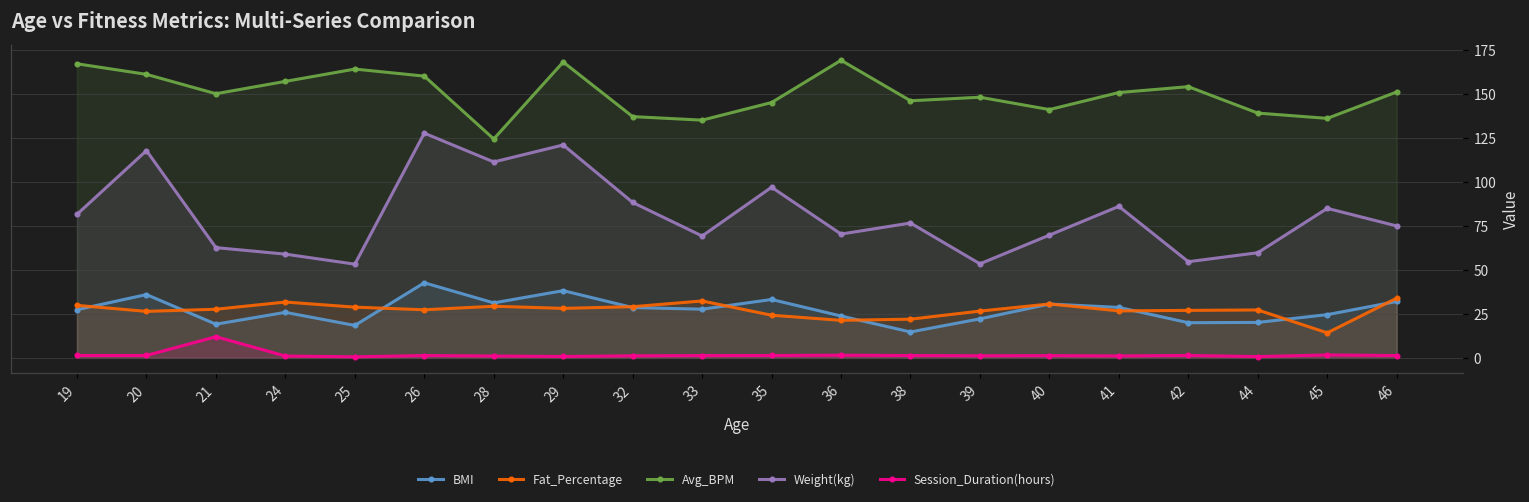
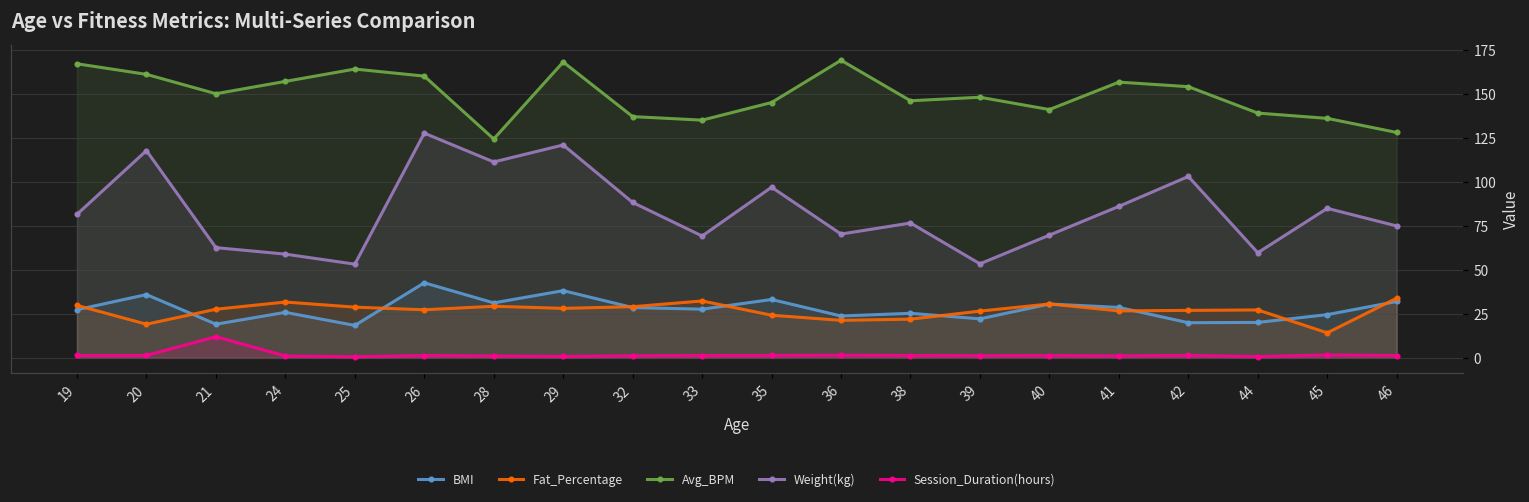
Fat_Percentage, 20: 26 -> 19
BMI, 38: 15 -> 25
Avg_BPM, 41: 151 -> 157
Weight(kg), 42: 55 -> 103
Avg_BPM, 46: 151 -> 128
